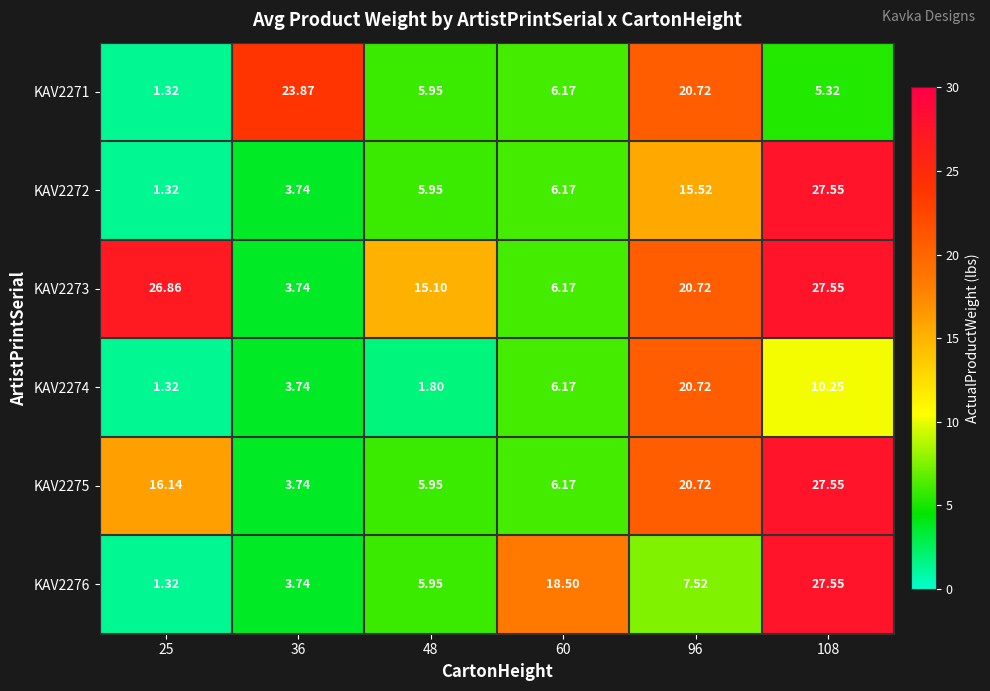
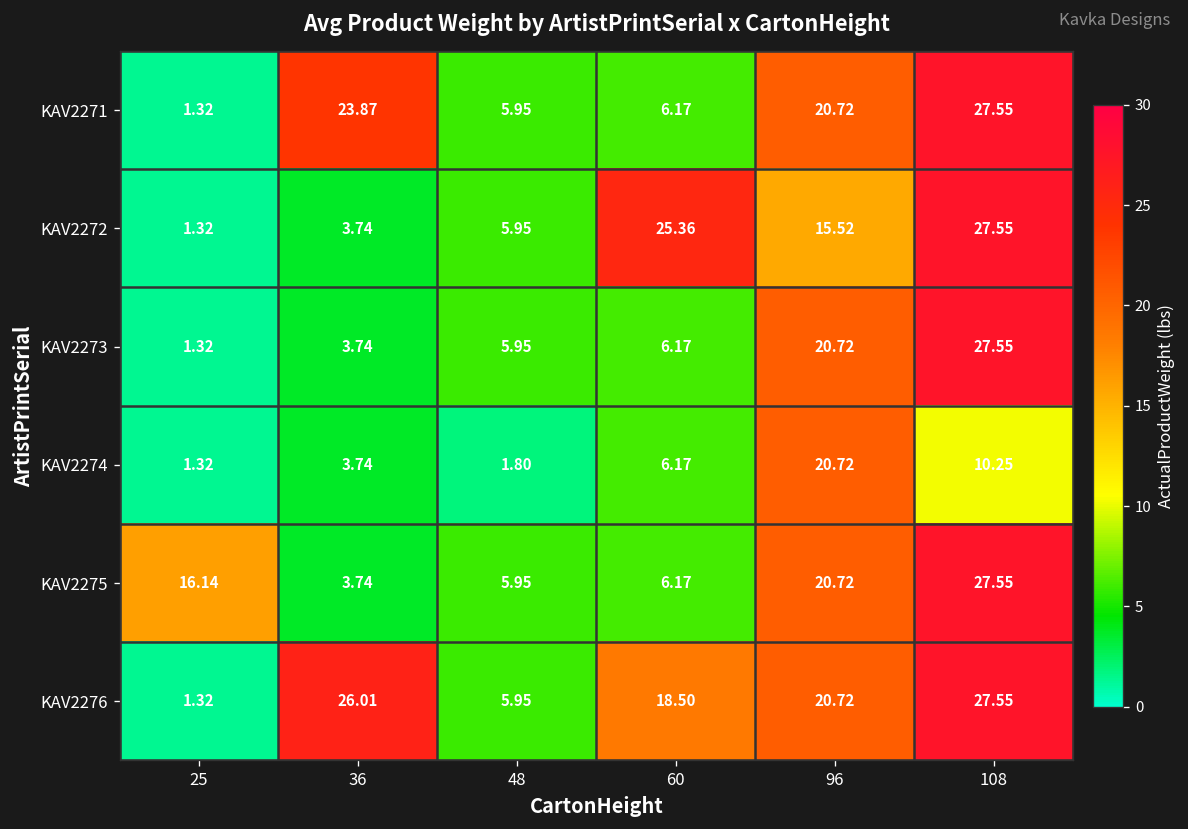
KAV2271, 108: 5.32 -> 27.55
KAV2272, 60: 6.17 -> 25.36
KAV2273, 25: 26.86 -> 1.32
KAV2273, 48: 15.10 -> 5.95
KAV2276, 36: 3.74 -> 26.01
KAV2276, 96: 7.52 -> 20.72
